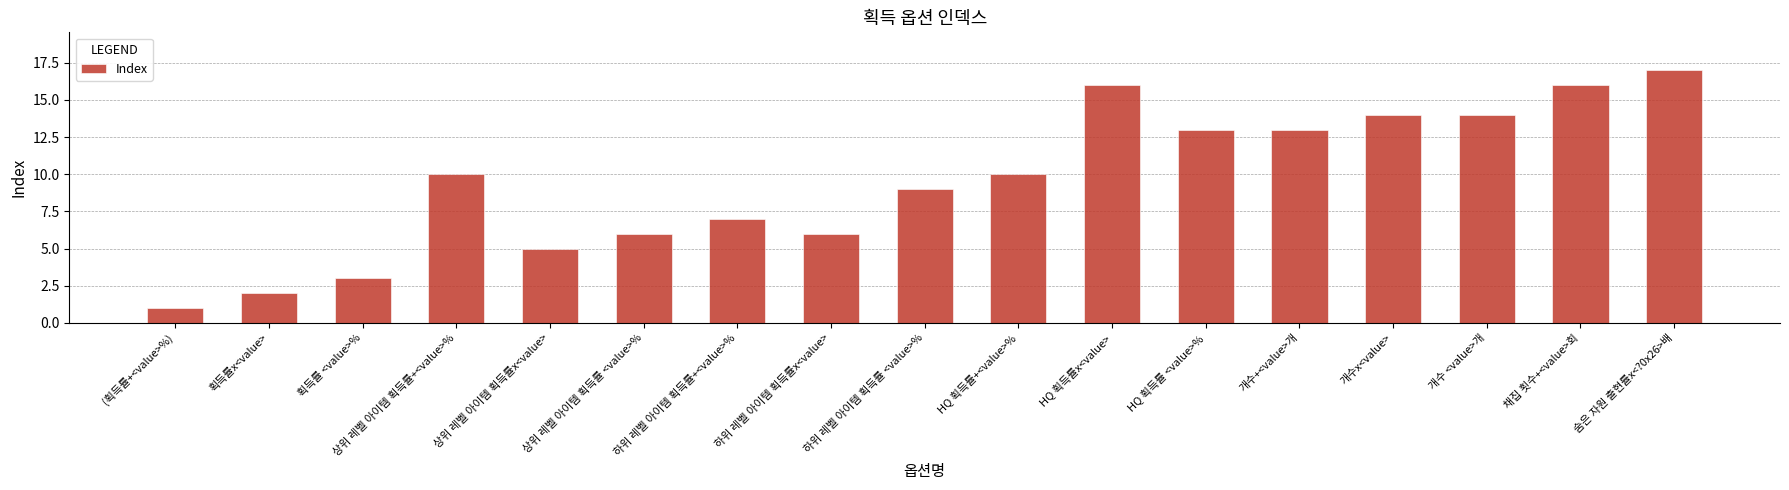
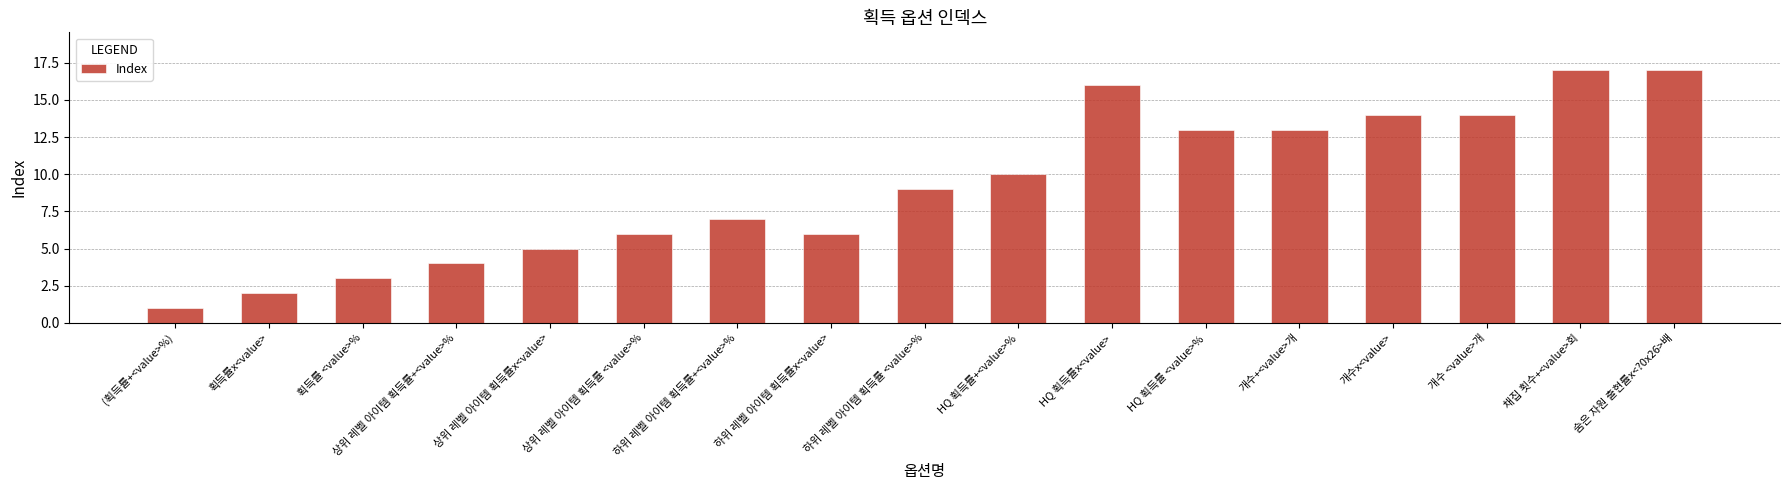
상위 레벨 아이템 획득률+<value>%: 10 -> 4
채집 횟수+<value>회: 16 -> 17
